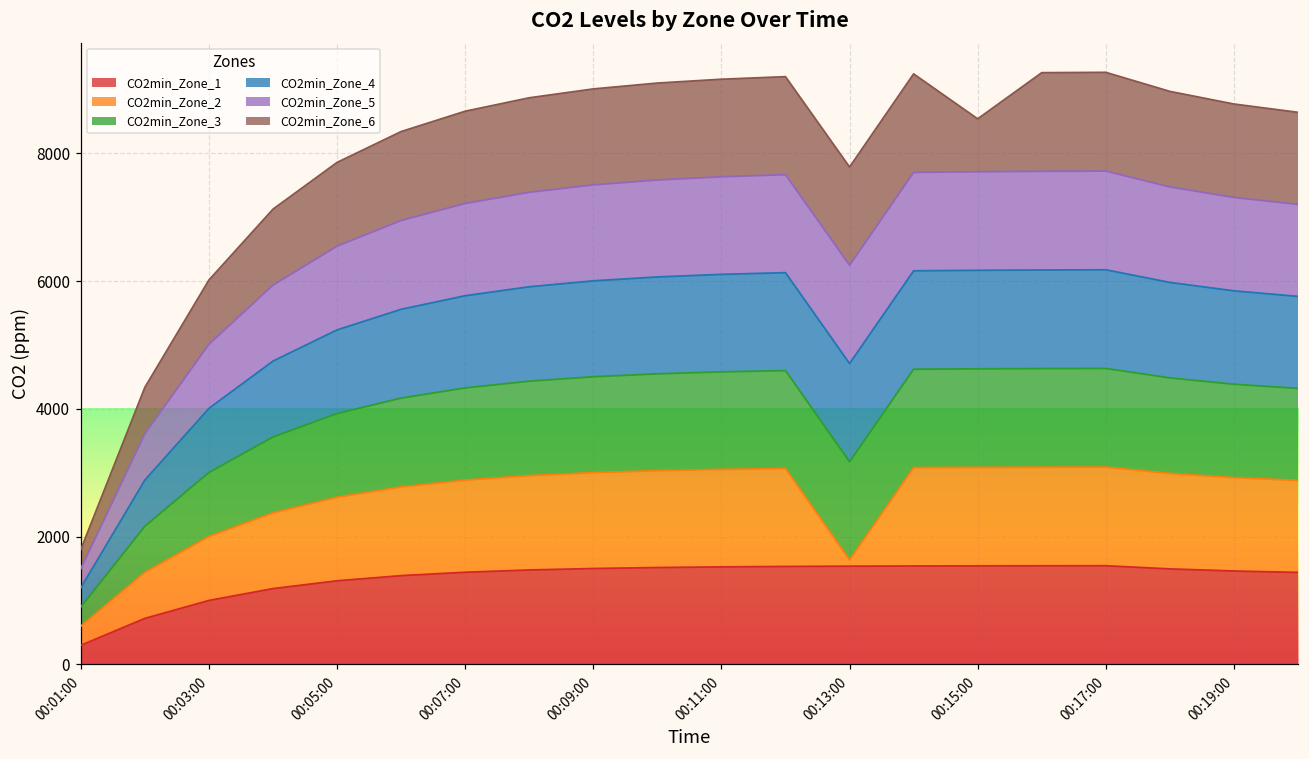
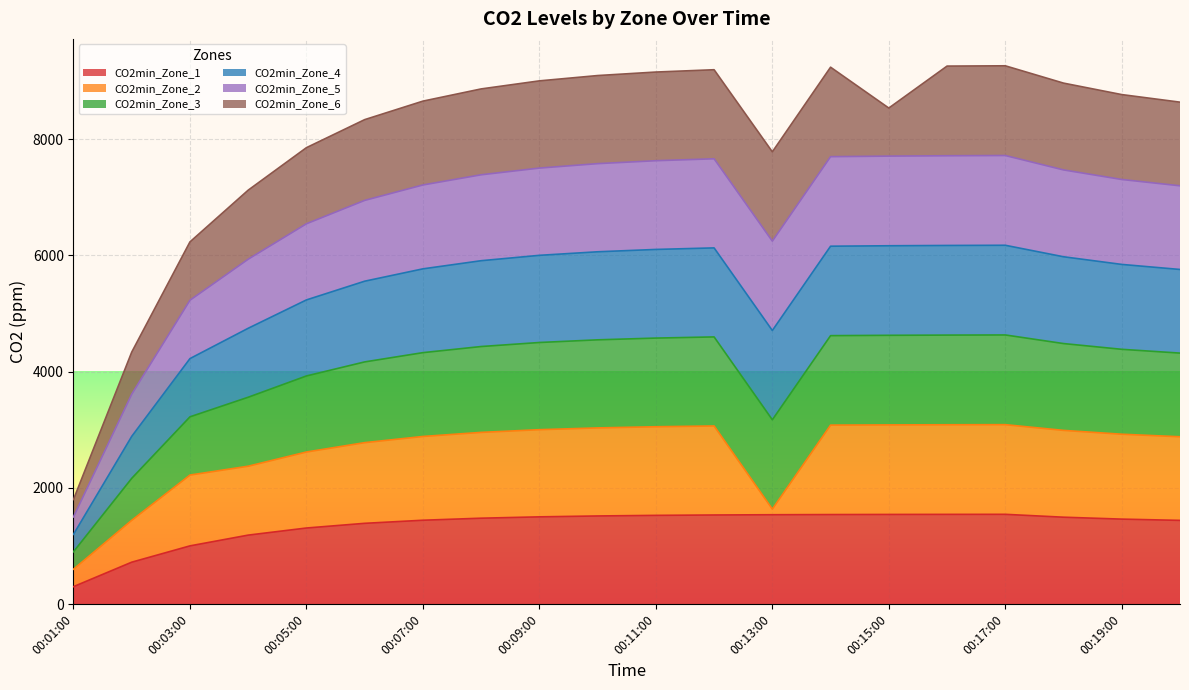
CO2min_Zone_2, 00:03:00: 1000 -> 1200
